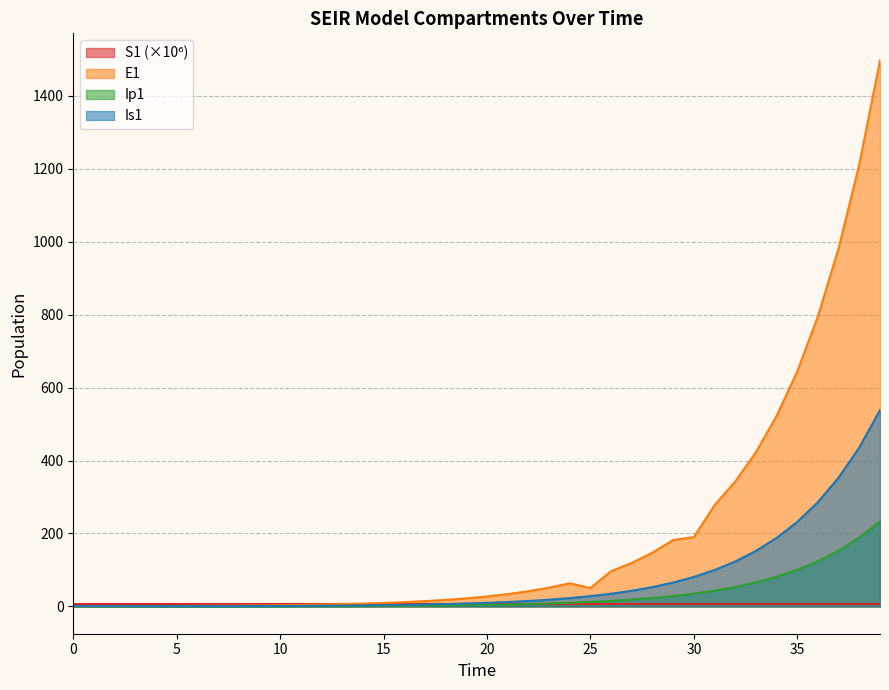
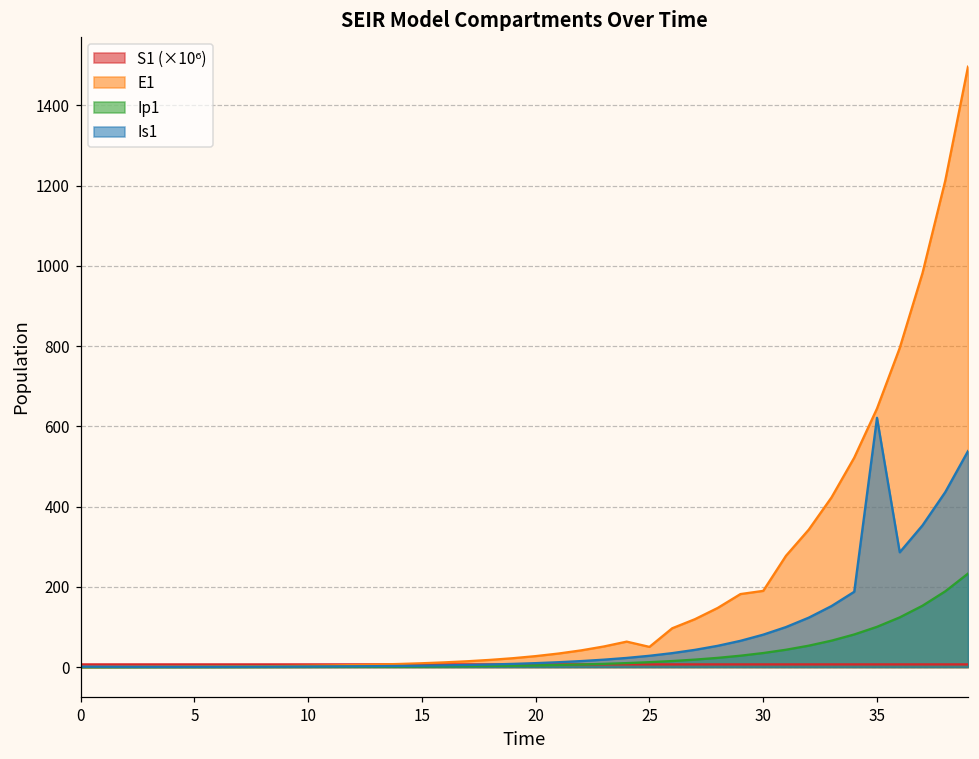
Is1, 35: 230 -> 620
